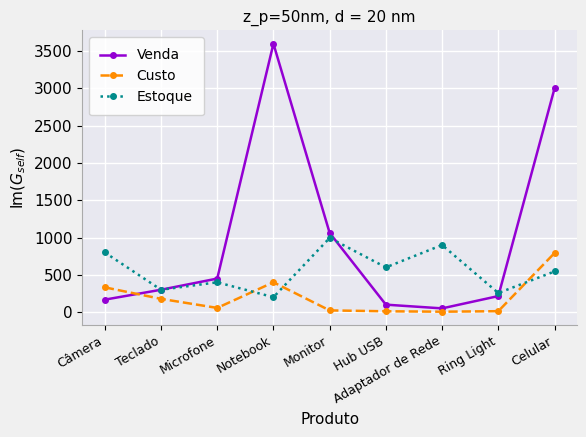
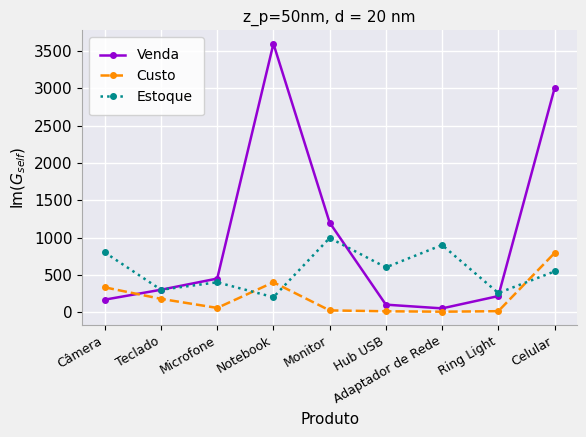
Venda, Monitor: 1100 -> 1200
